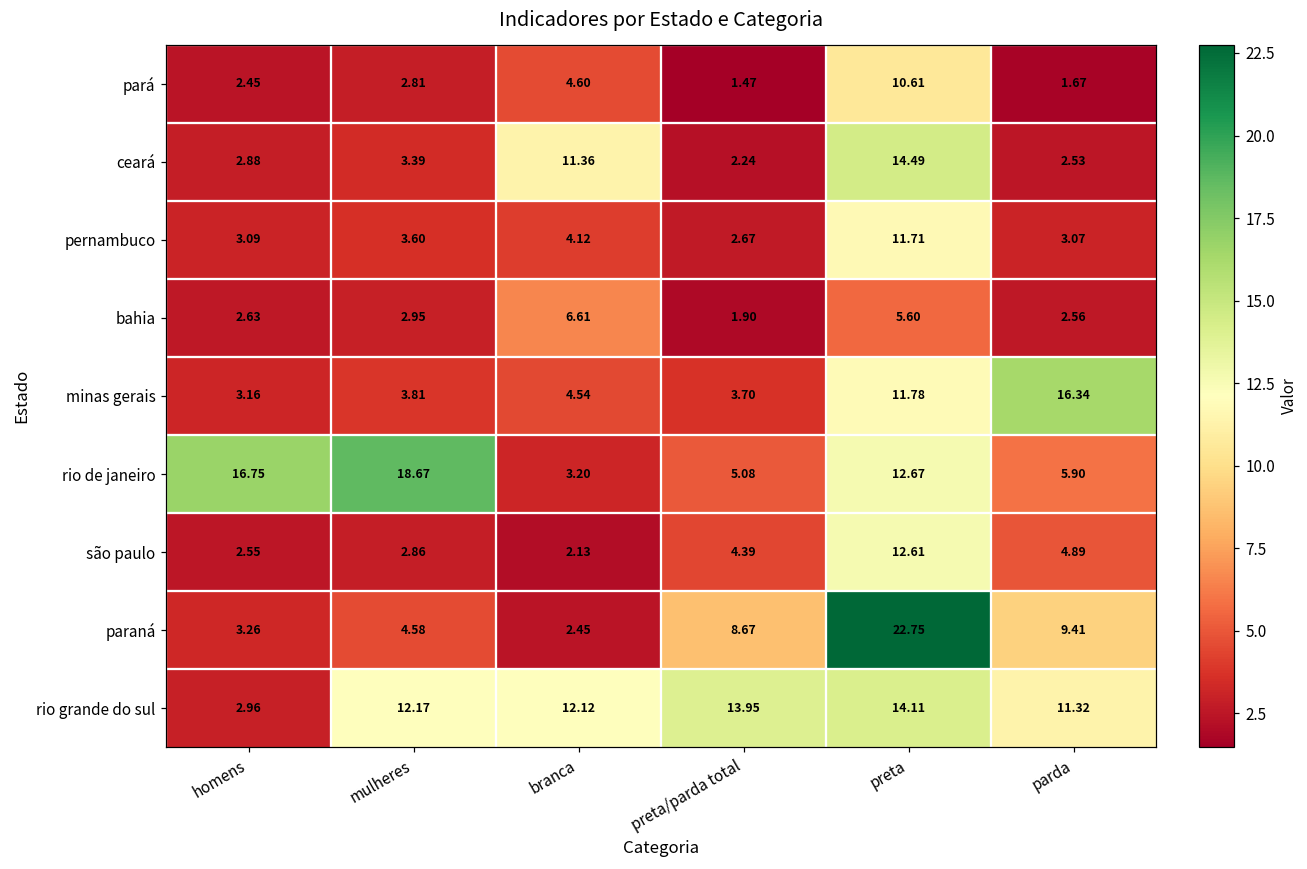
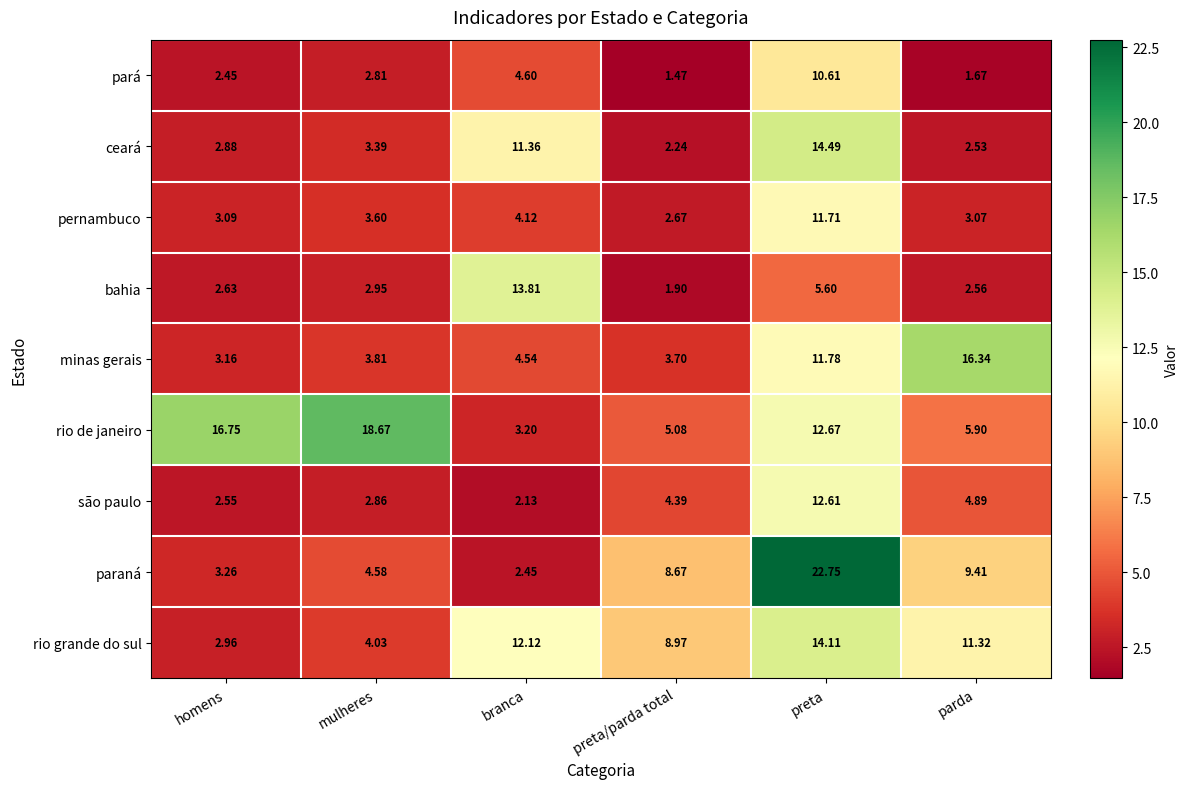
bahia, branca: 6.61 -> 13.81
rio grande do sul, mulheres: 12.17 -> 4.03
rio grande do sul, preta/parda total: 13.95 -> 8.97
